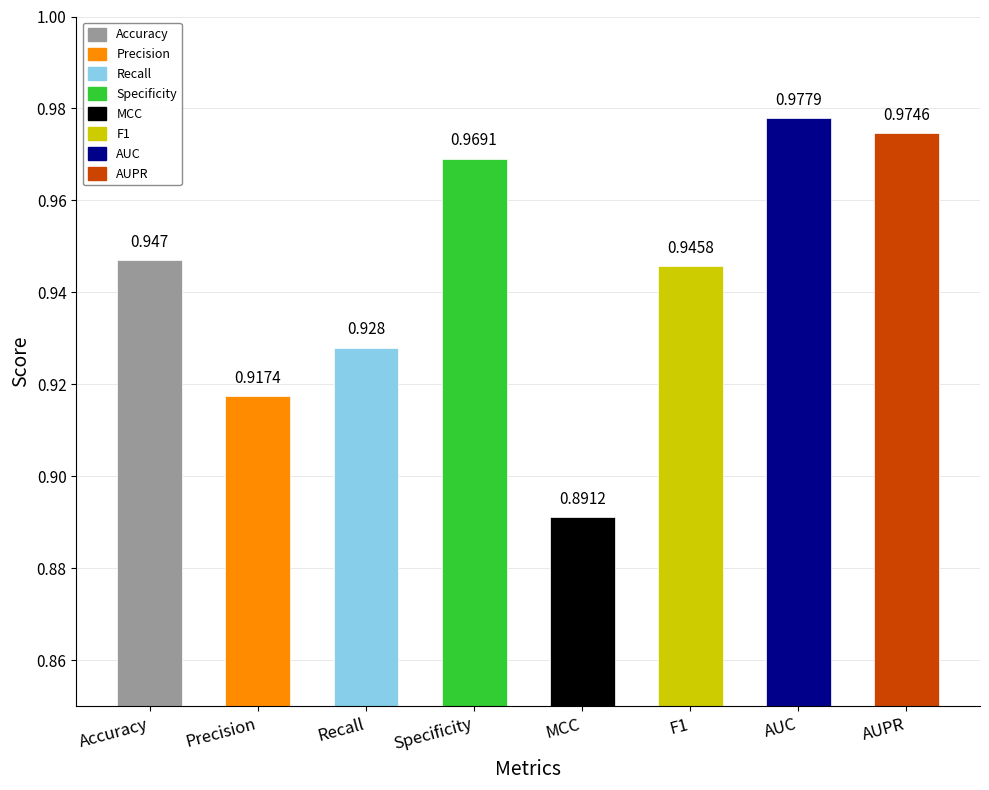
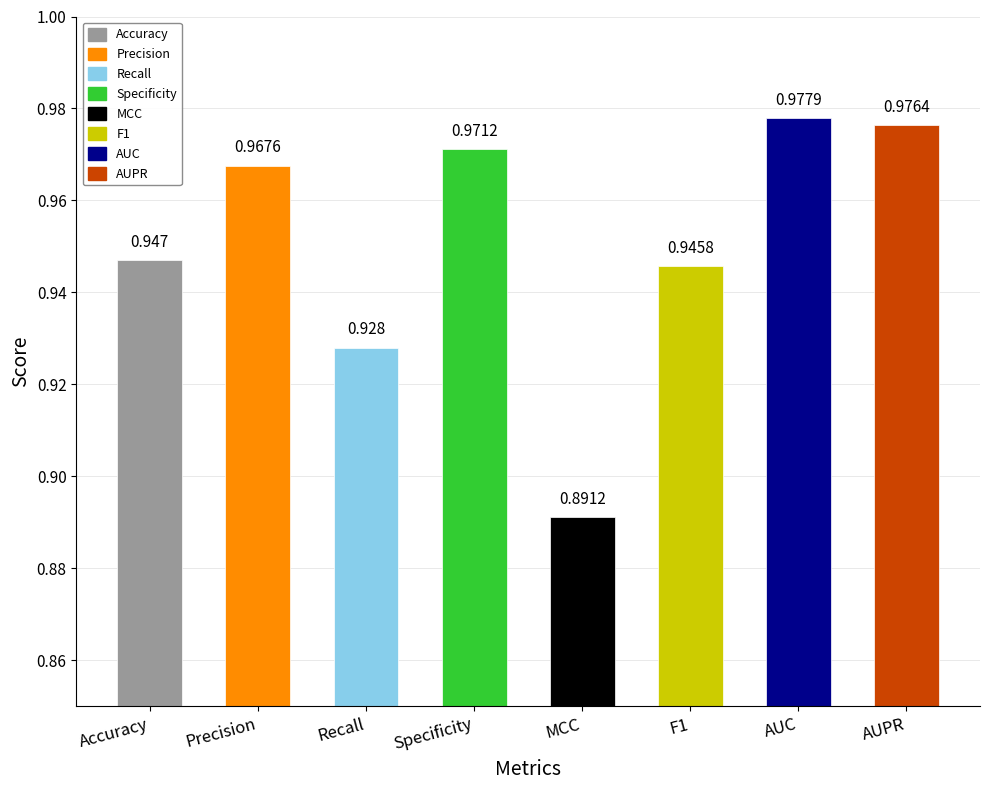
Precision: 0.9174 -> 0.9676
Specificity: 0.9691 -> 0.9712
AUPR: 0.9746 -> 0.9764
